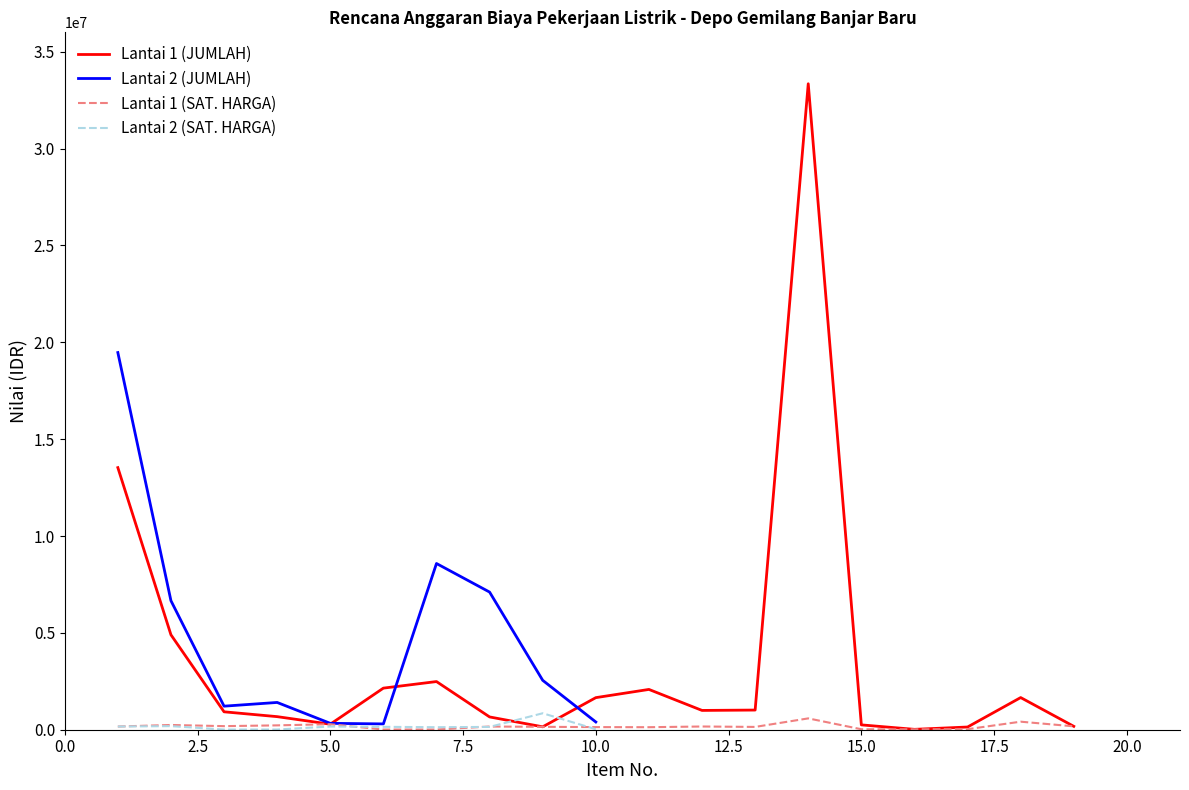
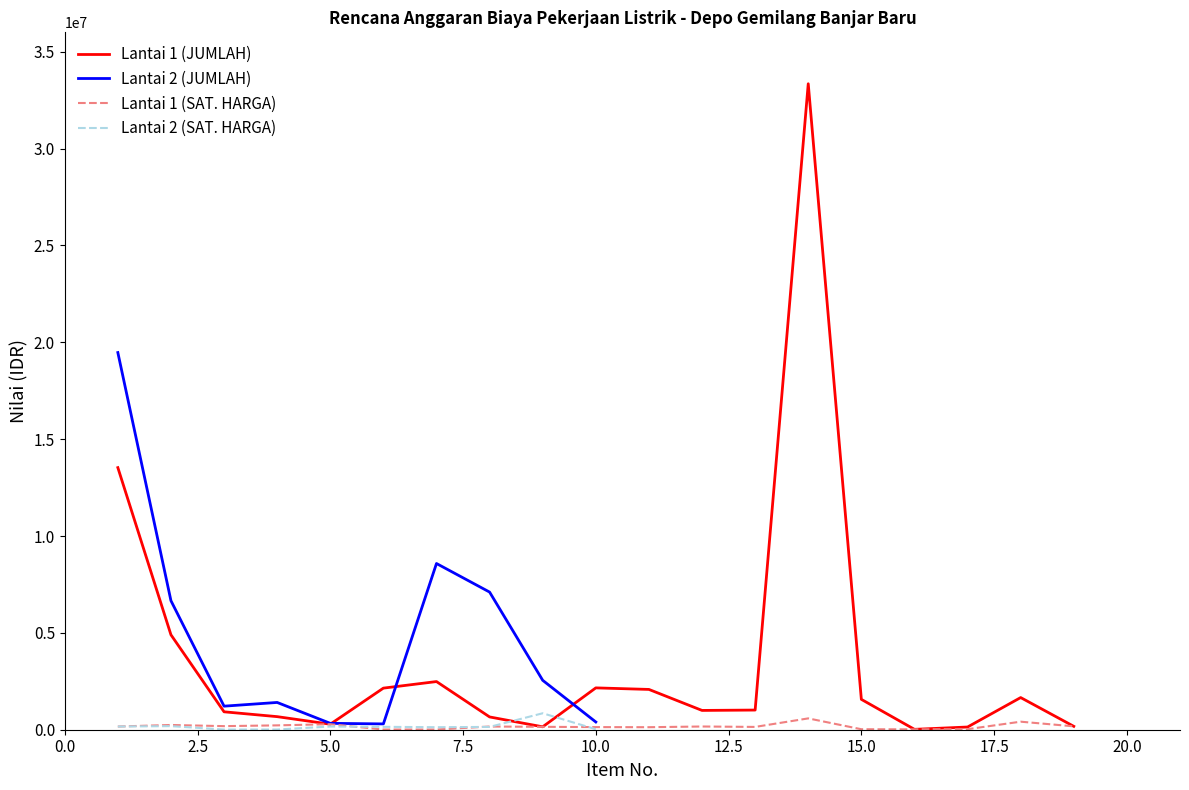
Lantai 1 (JUMLAH), 10.0: 1700000 -> 2200000
Lantai 1 (JUMLAH), 15.0: 300000 -> 1600000
